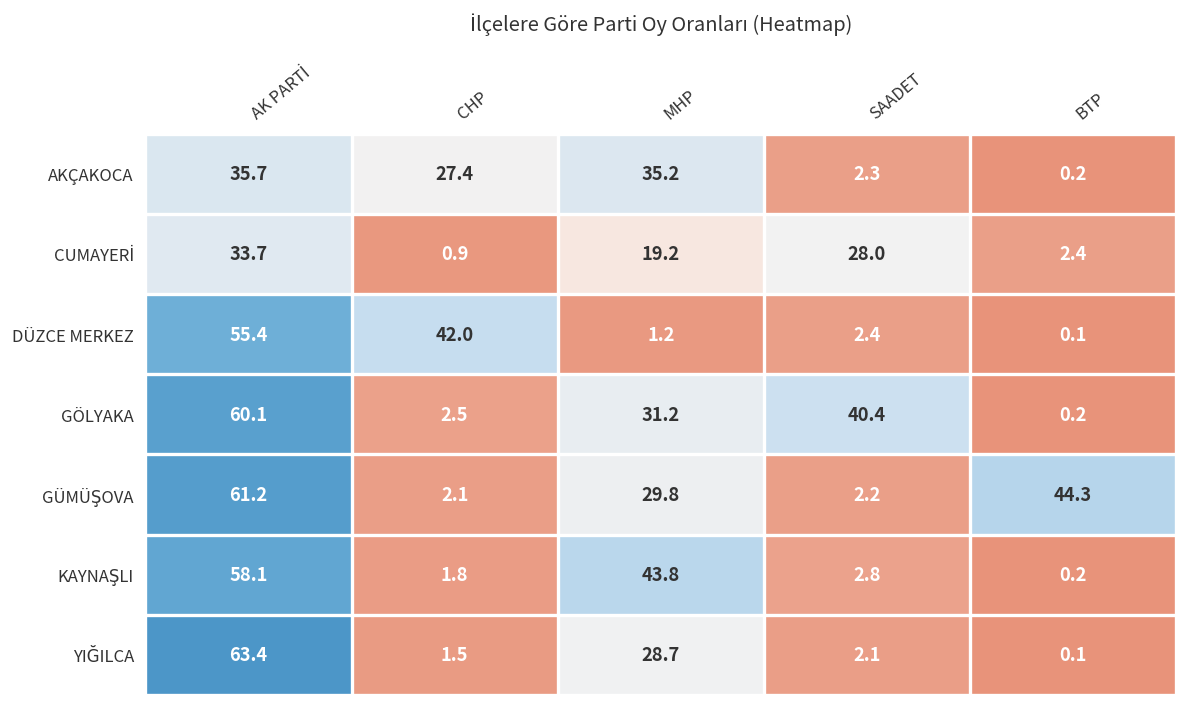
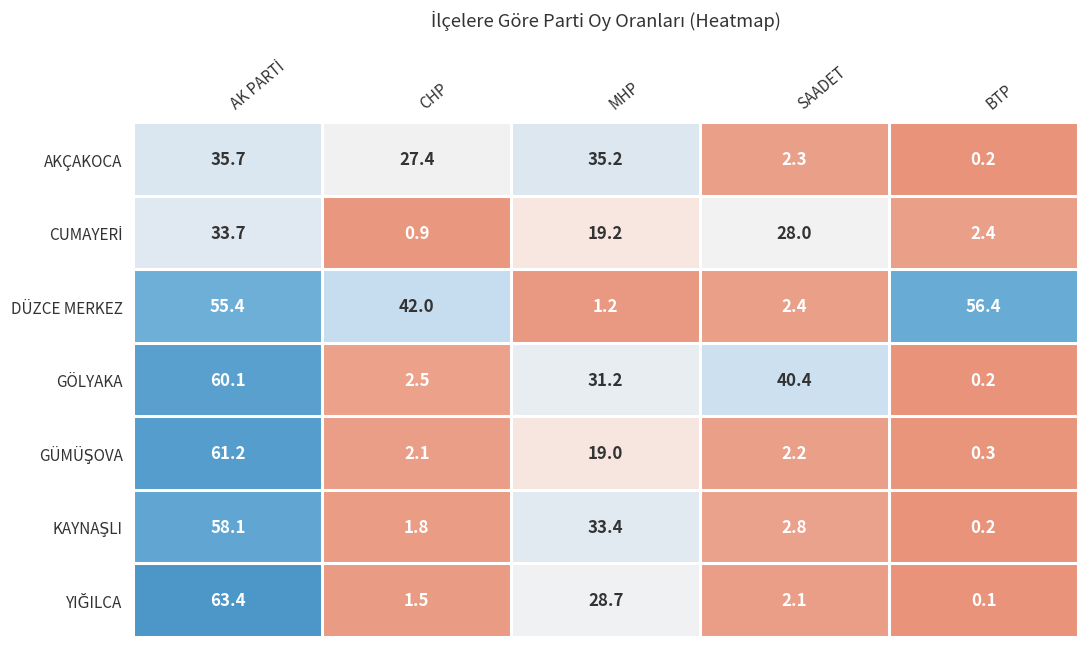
DÜZCE MERKEZ, BTP: 0.1 -> 56.4
GÜMÜŞOVA, MHP: 29.8 -> 19.0
GÜMÜŞOVA, BTP: 44.3 -> 0.3
KAYNAŞLI, MHP: 43.8 -> 33.4
